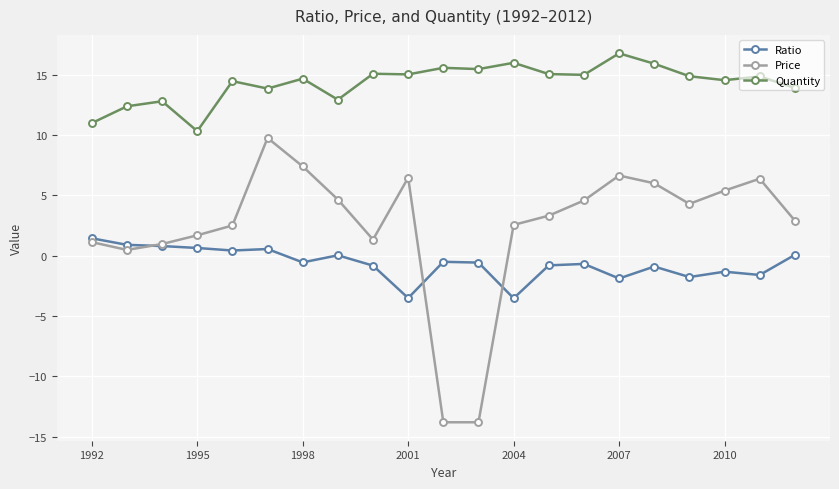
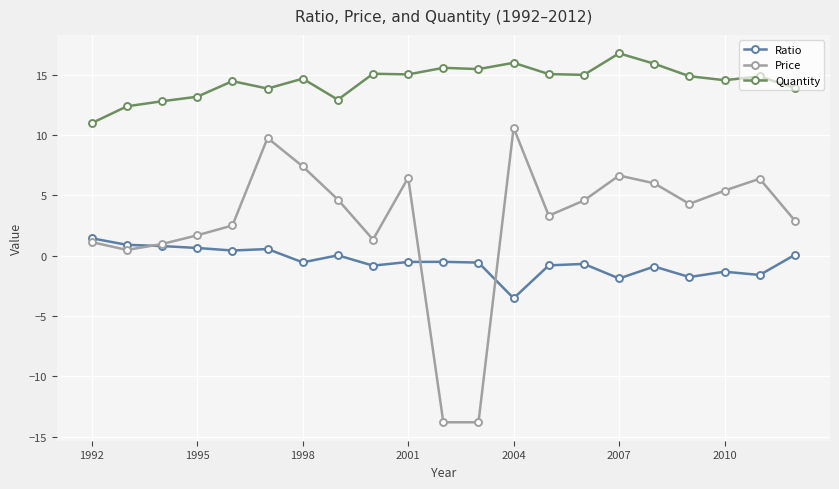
Quantity, 1995: 10.3 -> 13.2
Ratio, 2001: -3.5 -> -0.5
Price, 2004: 2.6 -> 10.6
